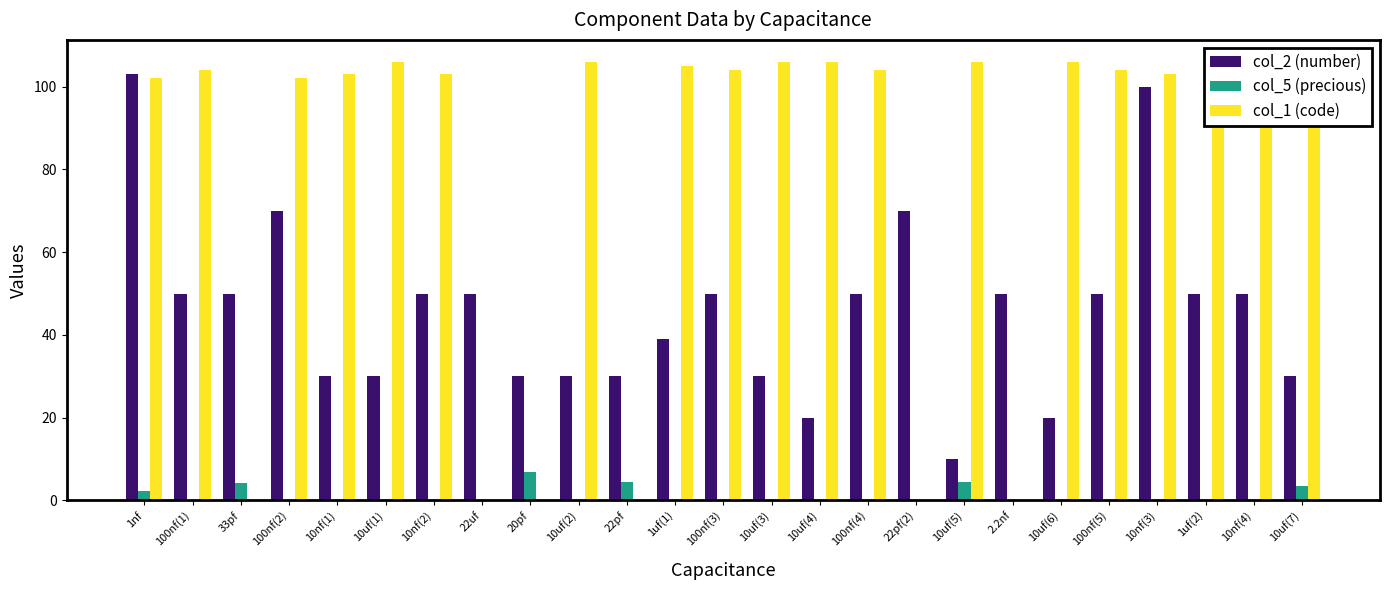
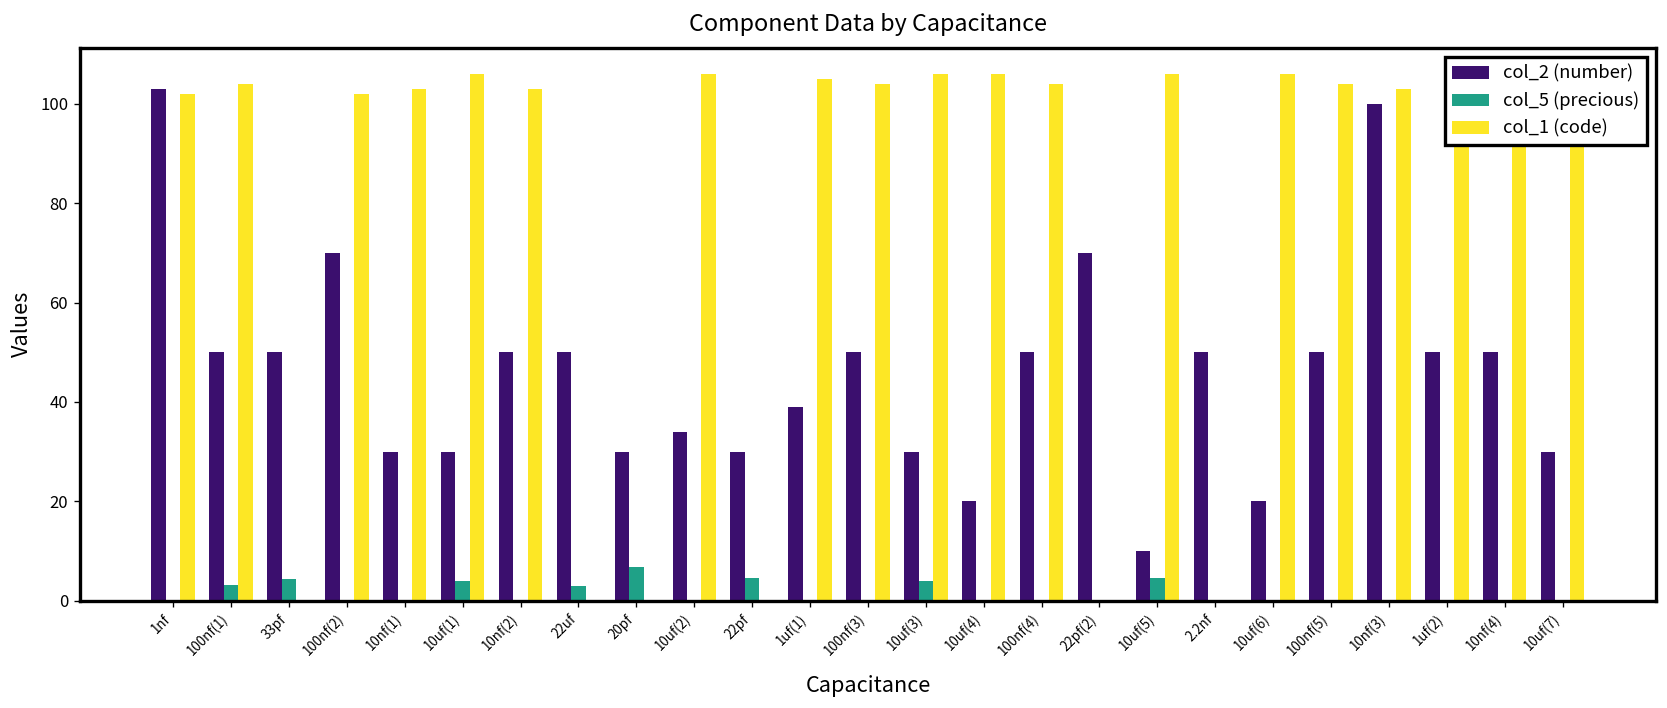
col_5 (precious), 1nf: 2 -> 0
col_5 (precious), 100nf(1): 0 -> 3
col_5 (precious), 10uf(1): 0 -> 4
col_5 (precious), 22uf: 0 -> 3
col_2 (number), 10uf(2): 30 -> 34
col_5 (precious), 10uf(3): 0 -> 4
col_5 (precious), 10uf(7): 4 -> 0
